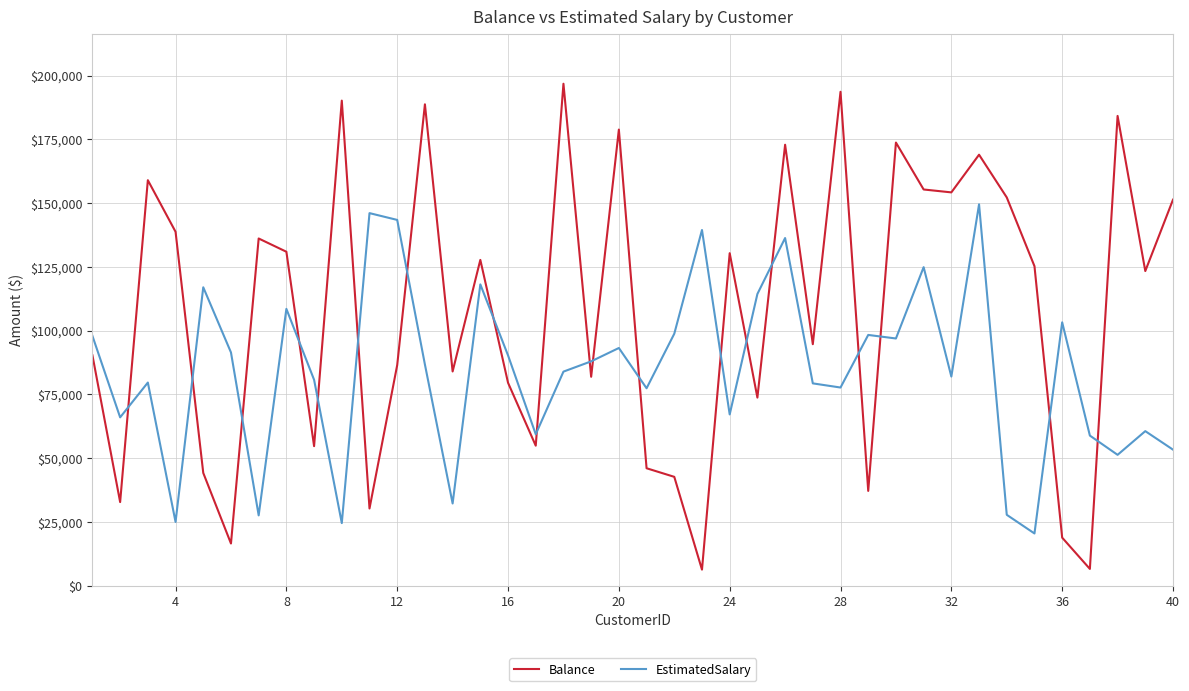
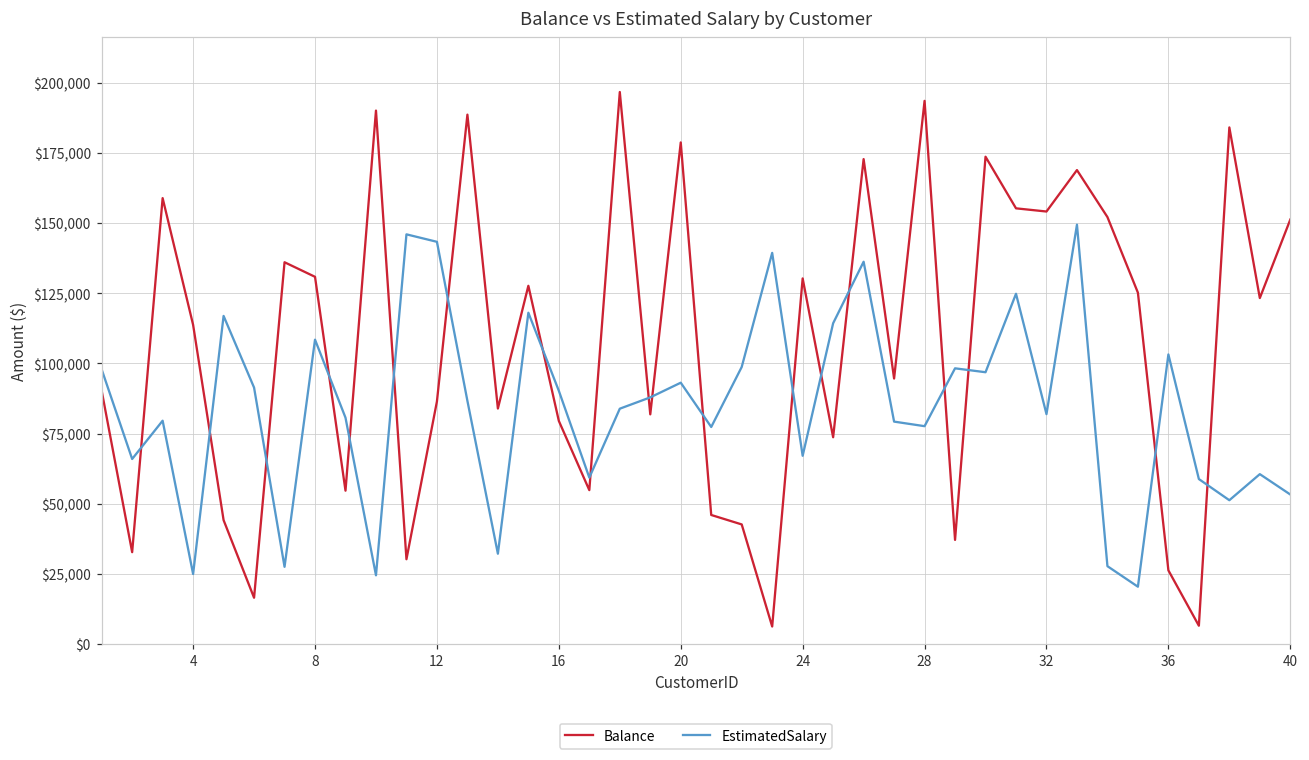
Balance, 4: $139,000 -> $114,000
Balance, 36: $19,000 -> $26,000
